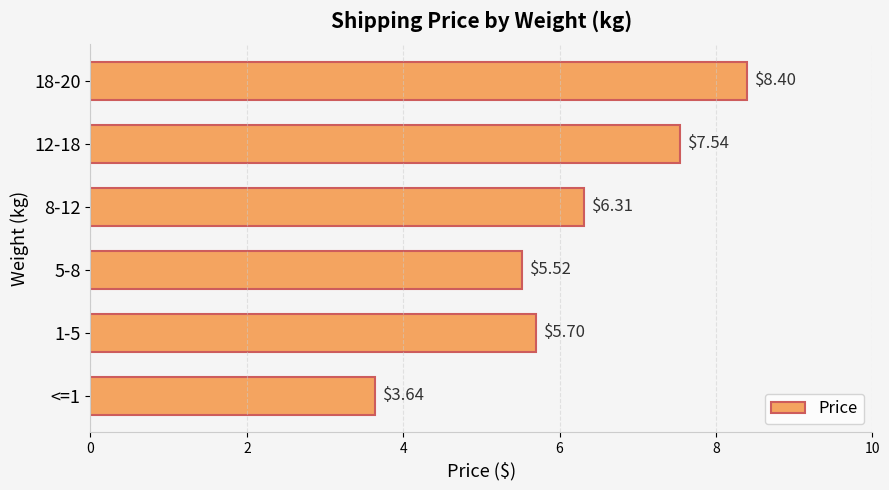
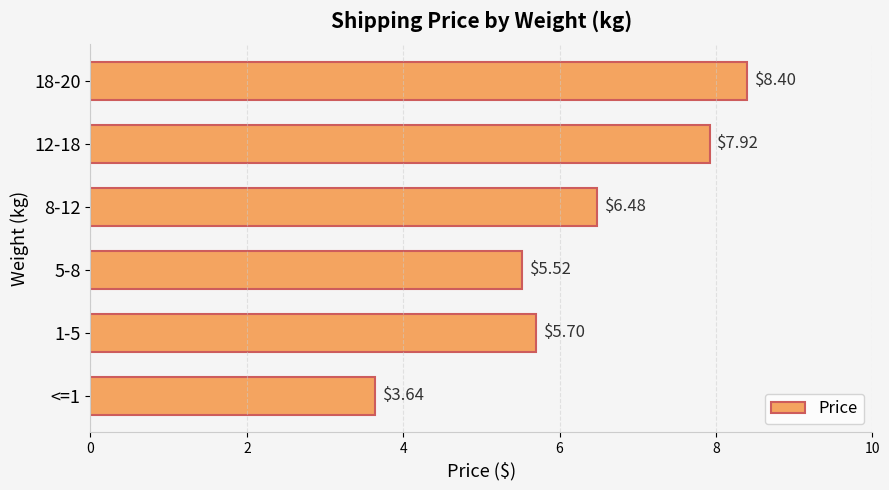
12-18: $7.54 -> $7.92
8-12: $6.31 -> $6.48
